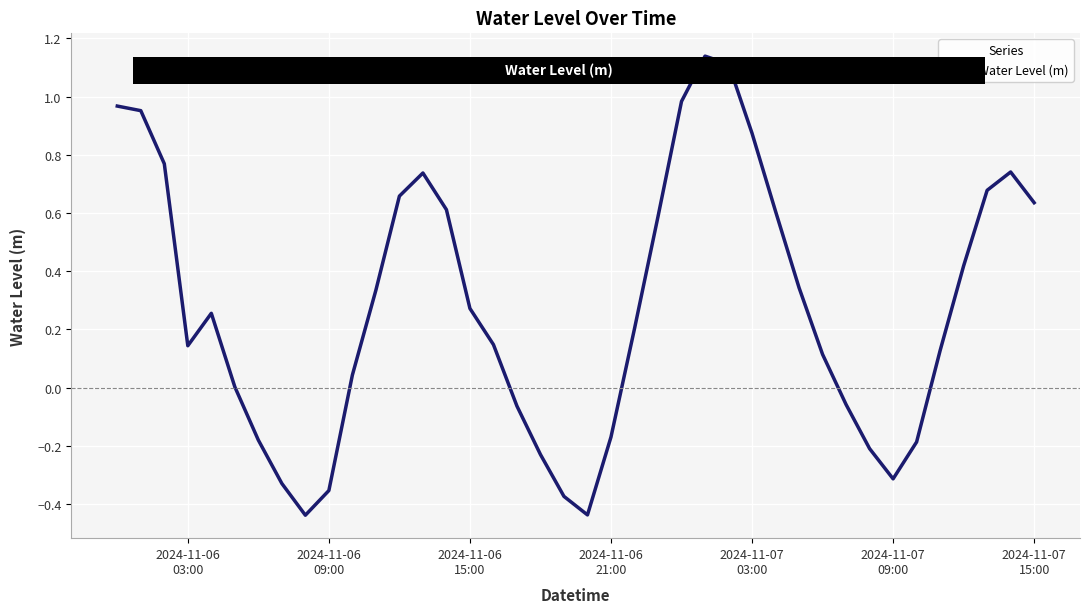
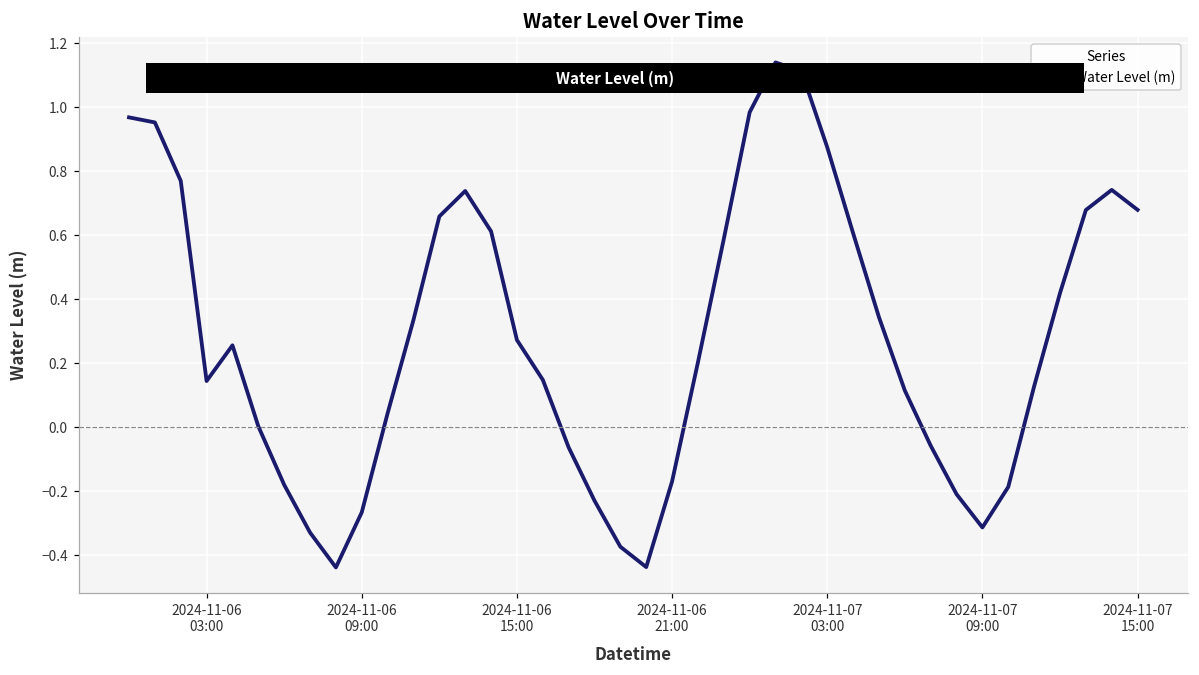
2024-11-06 09:00: -0.35 -> -0.27
2024-11-07 15:00: 0.64 -> 0.68
